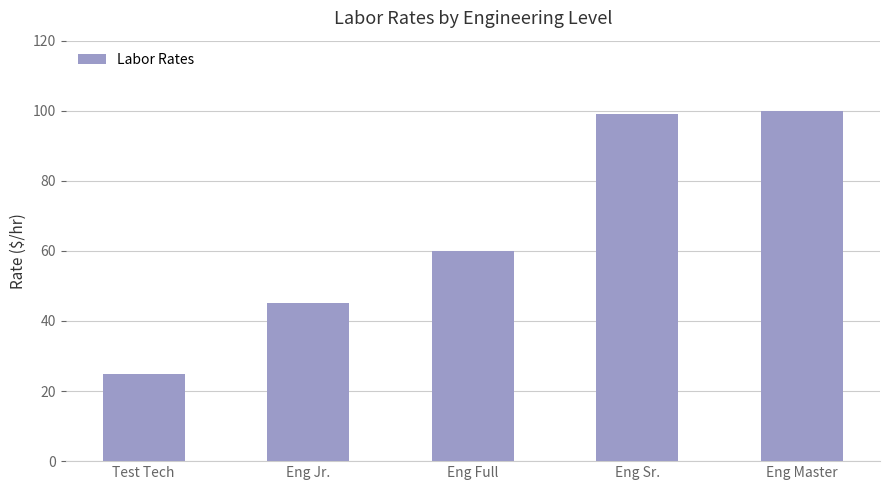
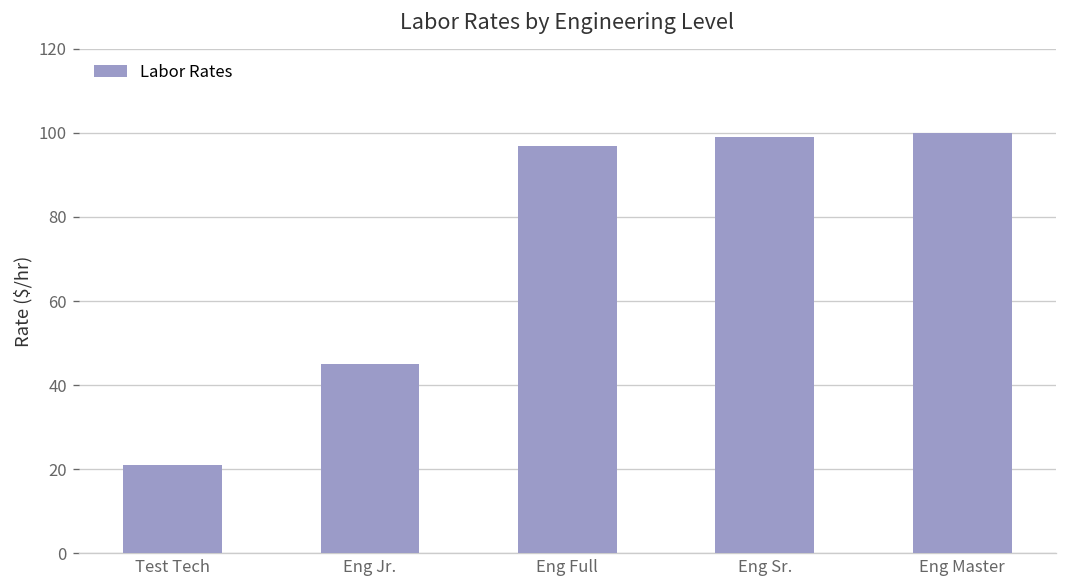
Test Tech: 25 -> 21
Eng Full: 60 -> 97
